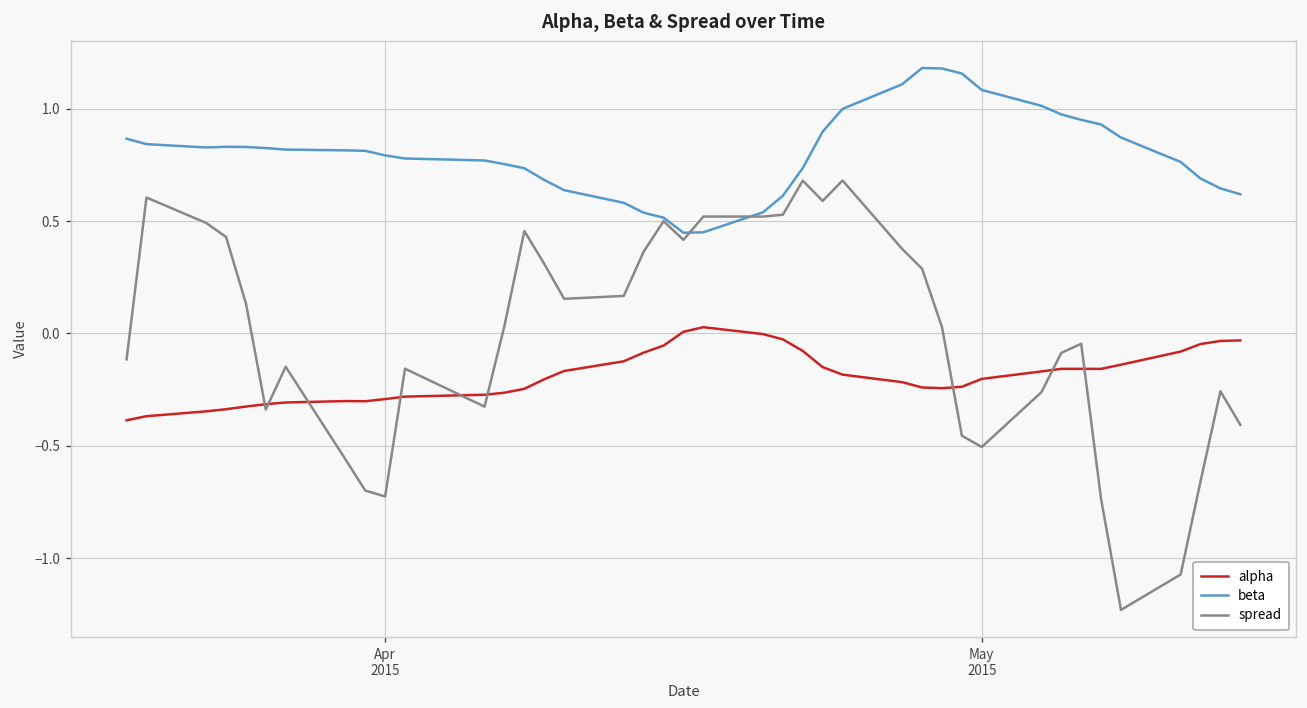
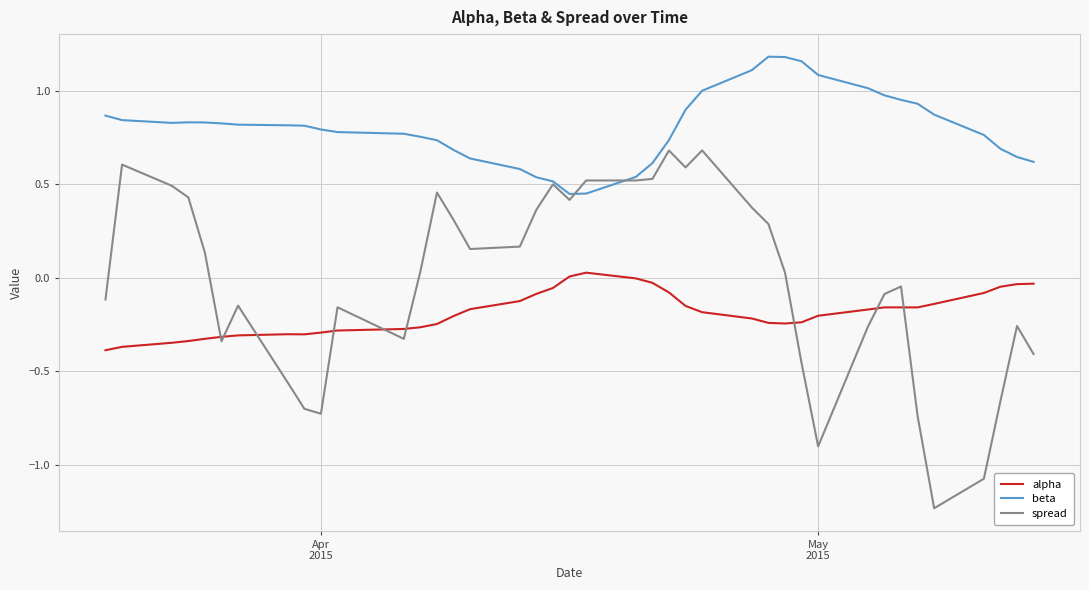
spread, May 2015: -0.51 -> -0.90
